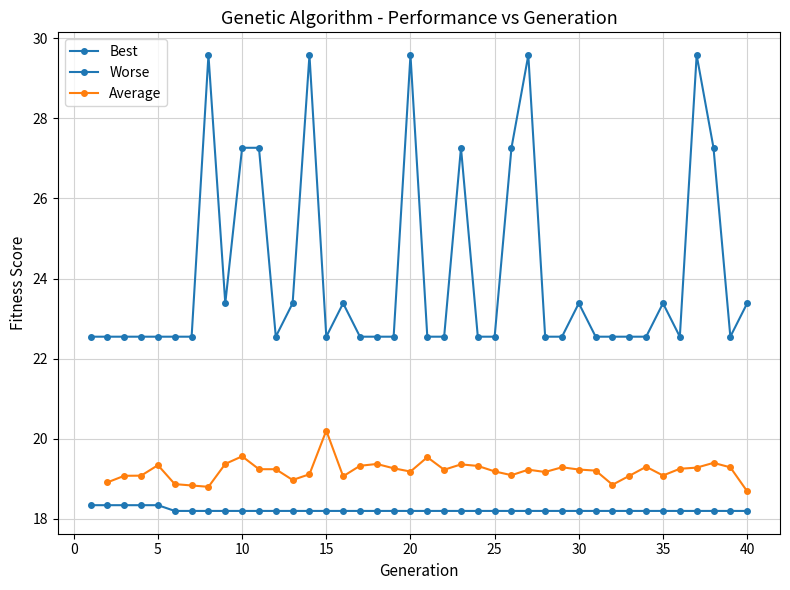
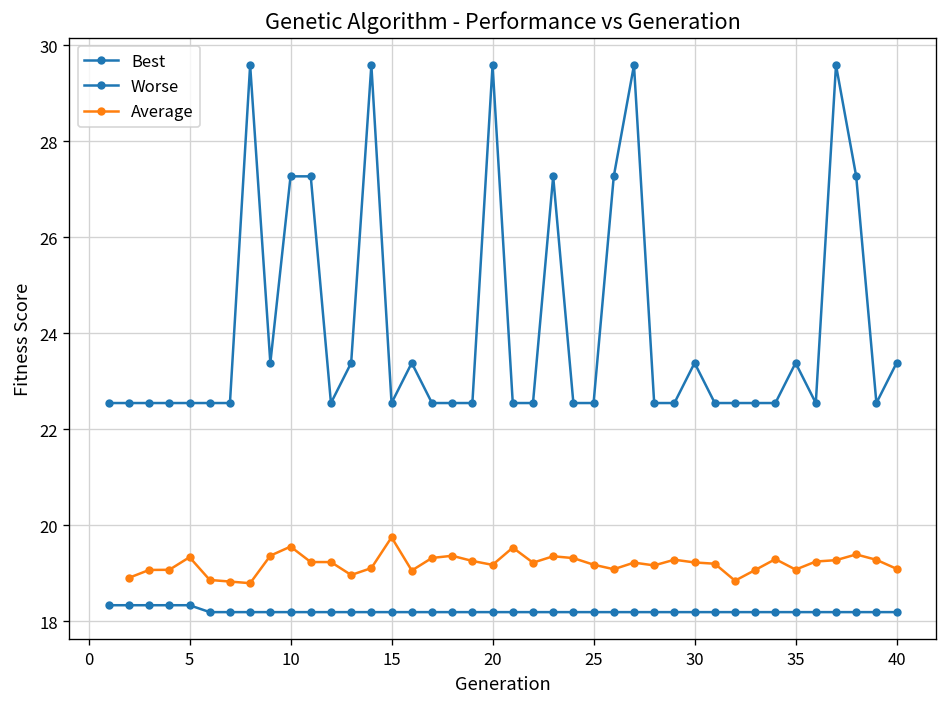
Average, 15: 20.2 -> 19.8
Average, 40: 18.7 -> 19.1
